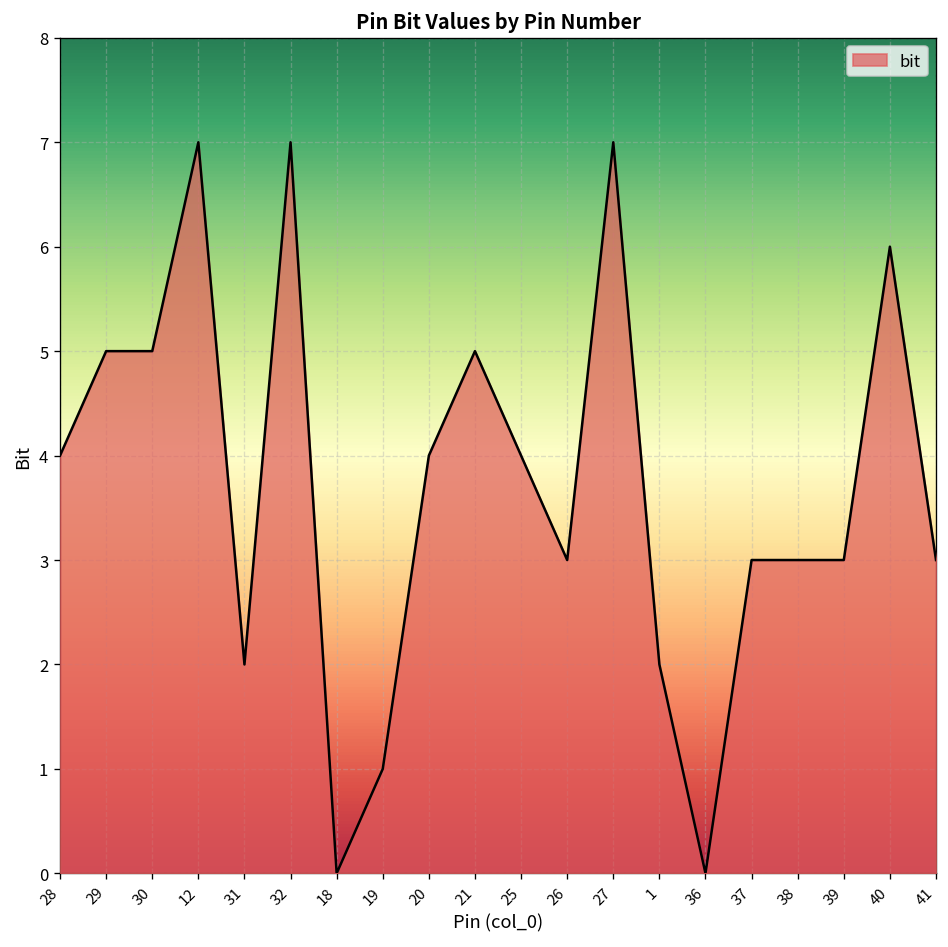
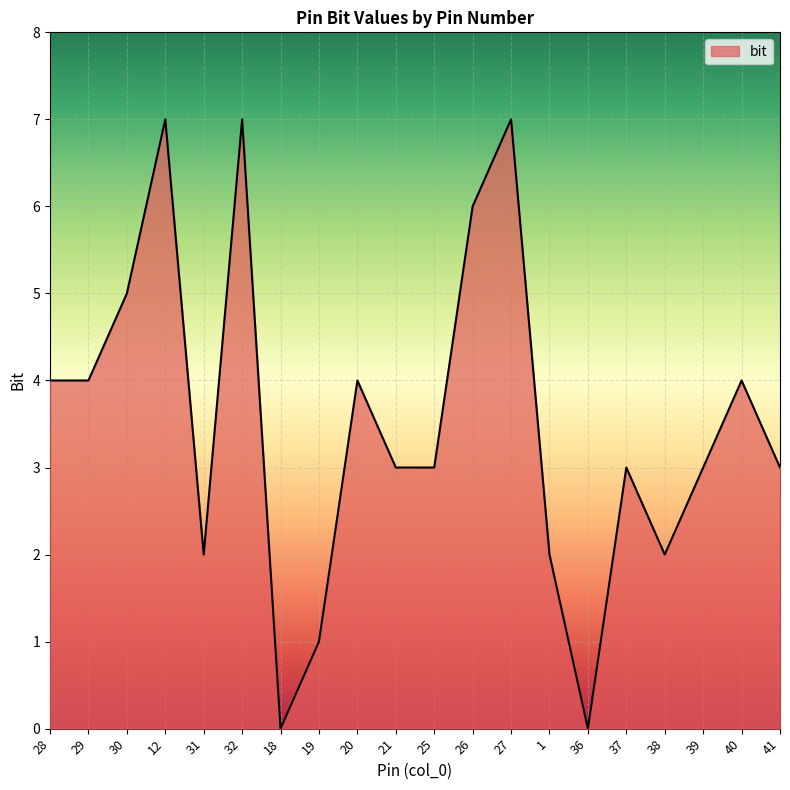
29: 5 -> 4
21: 5 -> 3
25: 4 -> 3
26: 3 -> 6
38: 3 -> 2
40: 6 -> 4
